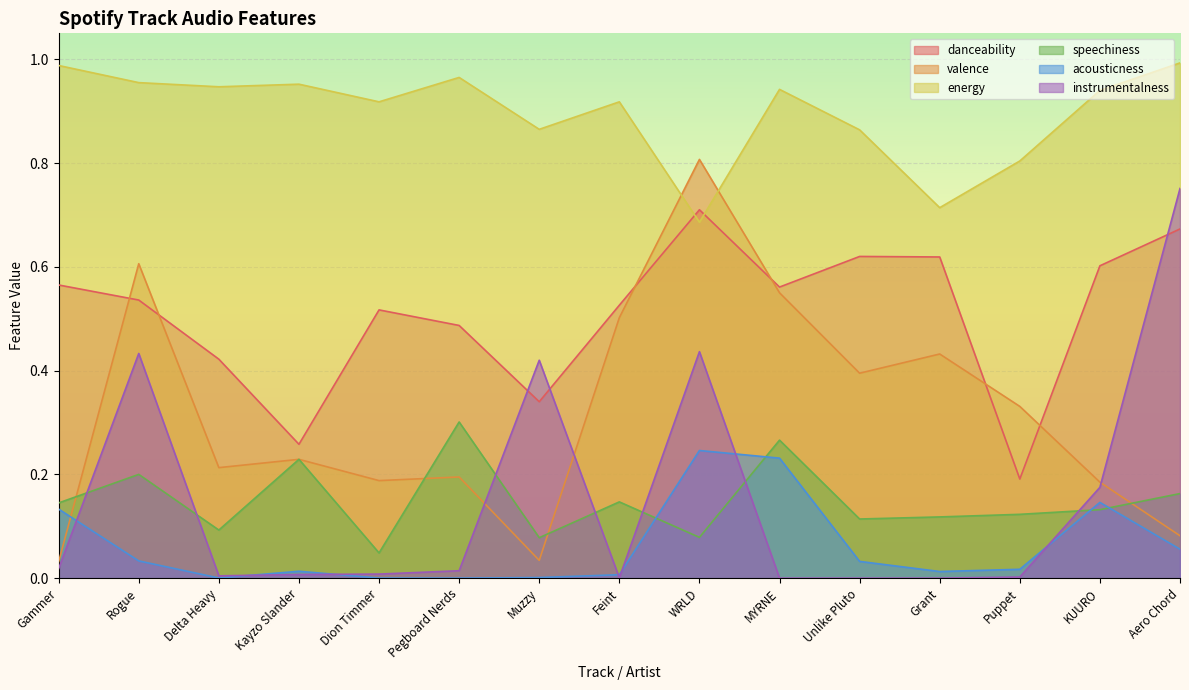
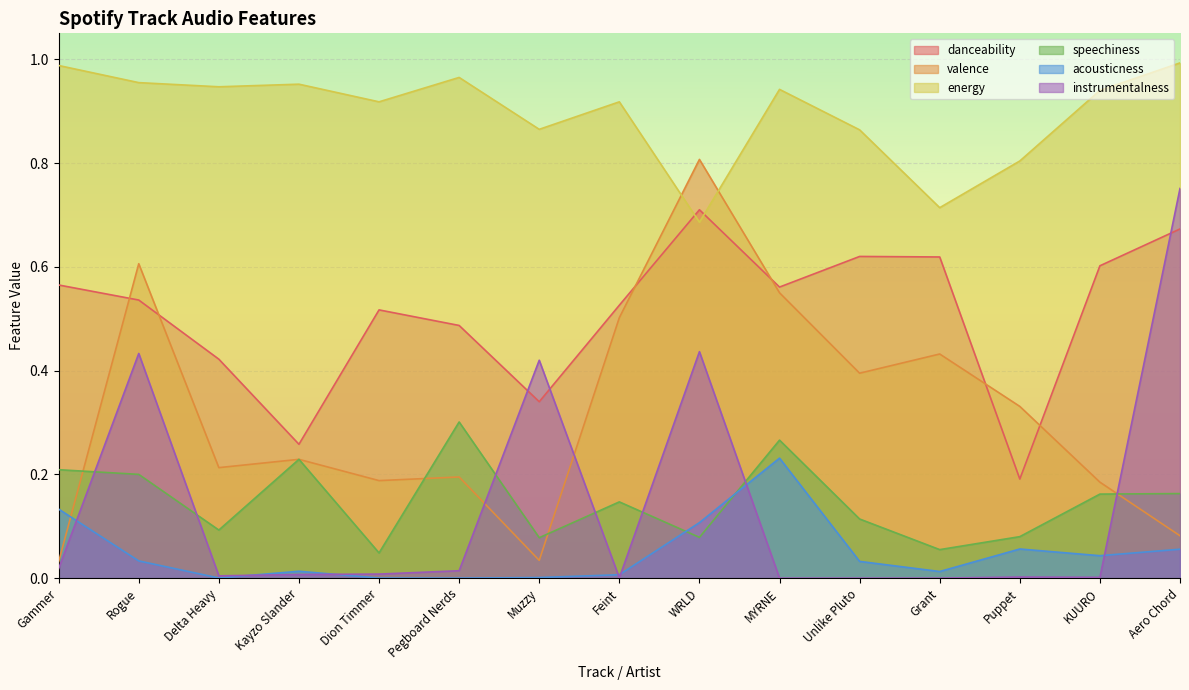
speechiness, Gammer: 0.15 -> 0.21
acousticness, WRLD: 0.25 -> 0.11
speechiness, Grant: 0.12 -> 0.06
speechiness, Puppet: 0.12 -> 0.08
acousticness, Puppet: 0.02 -> 0.06
speechiness, KUURO: 0.13 -> 0.16
acousticness, KUURO: 0.15 -> 0.04
instrumentalness, KUURO: 0.18 -> 0.00
